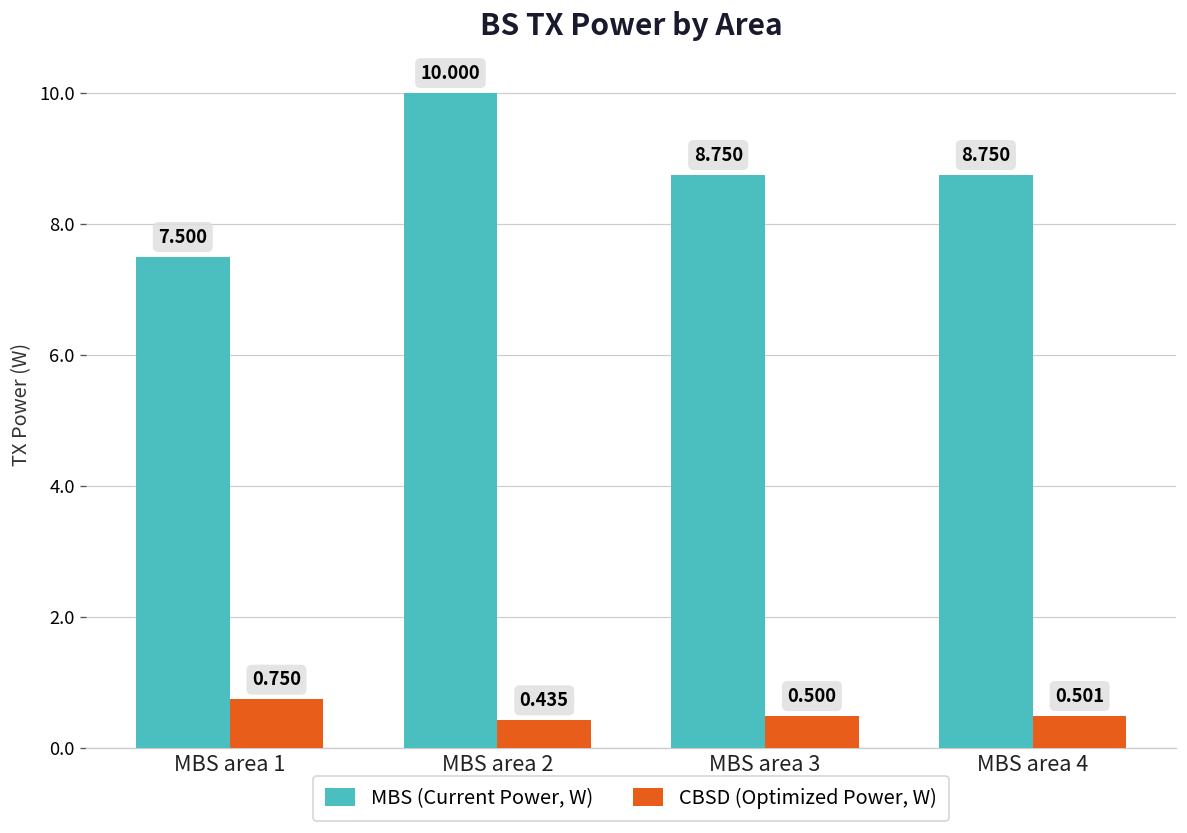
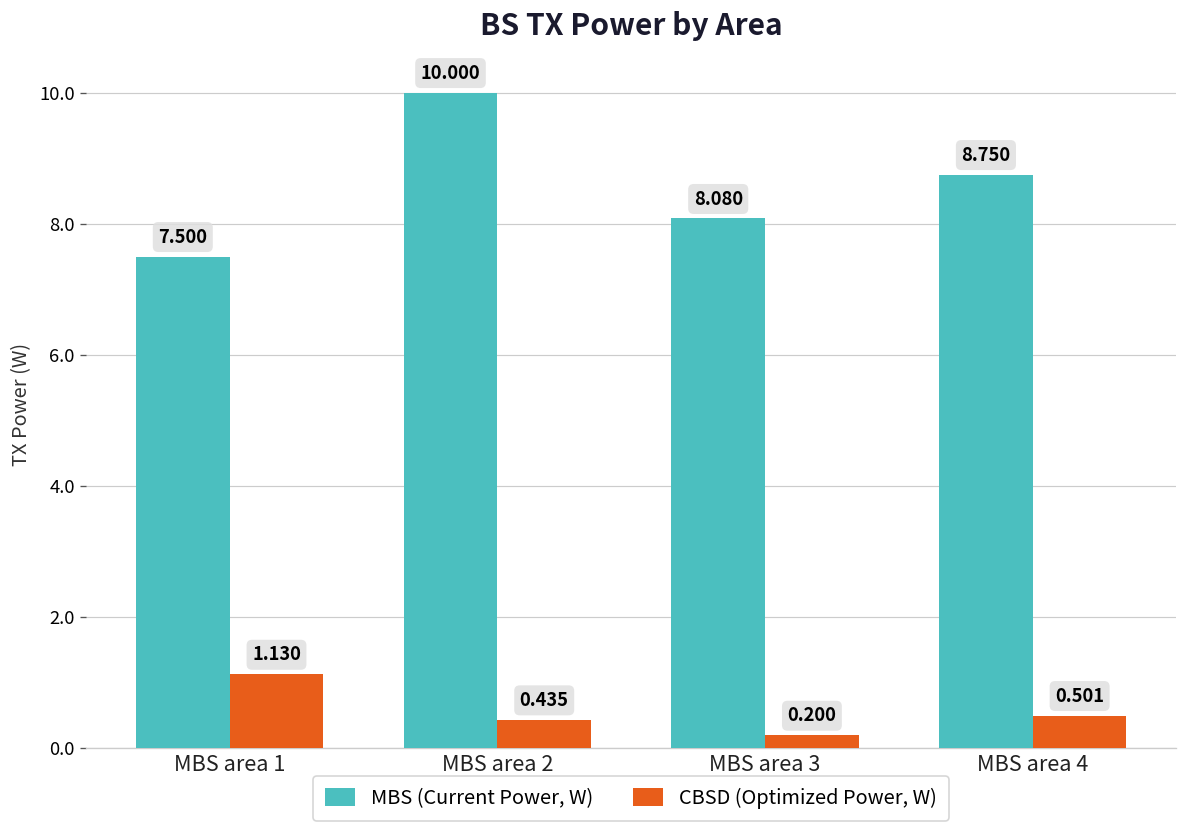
CBSD (Optimized Power, W), MBS area 1: 0.750 -> 1.130
MBS (Current Power, W), MBS area 3: 8.750 -> 8.080
CBSD (Optimized Power, W), MBS area 3: 0.500 -> 0.200
